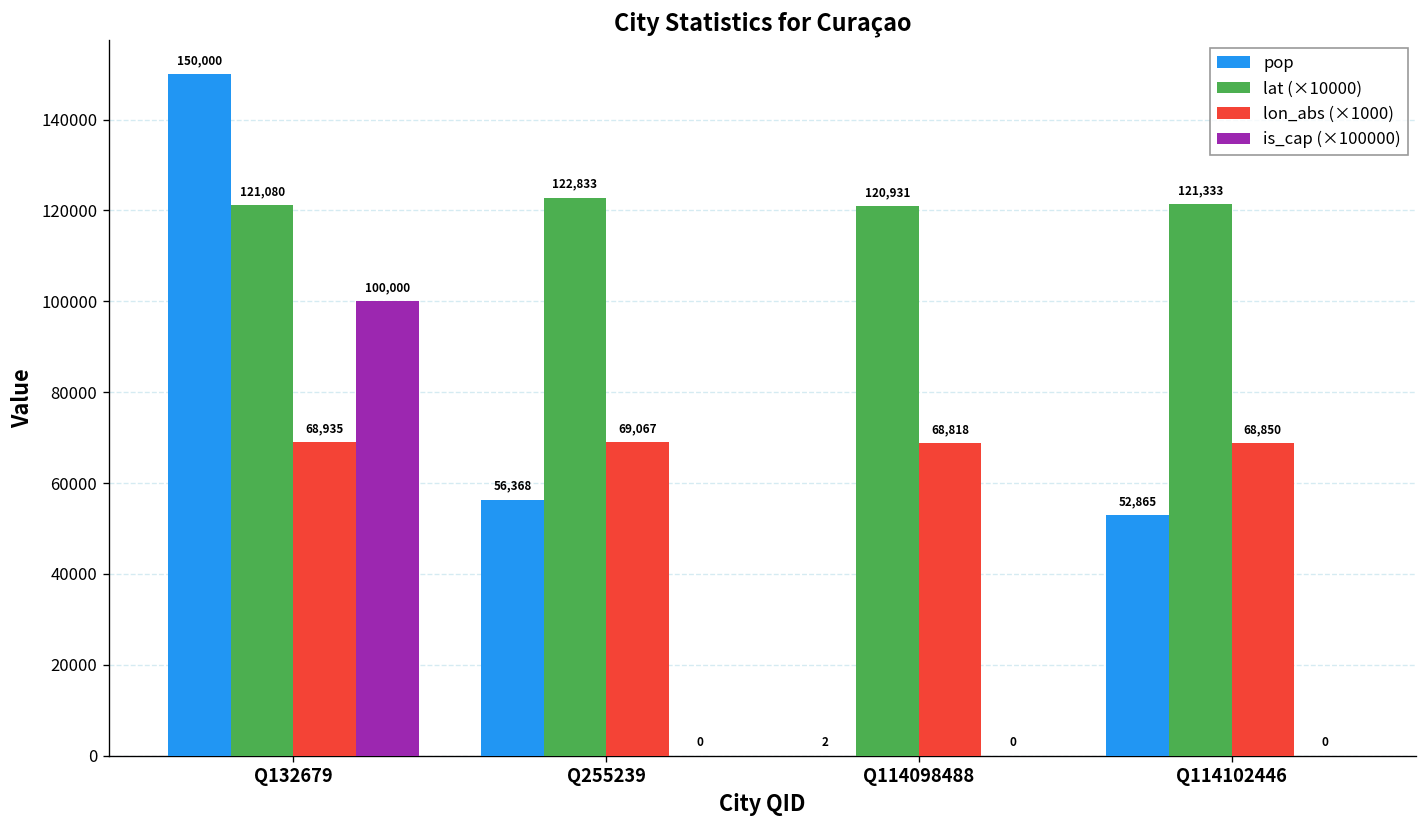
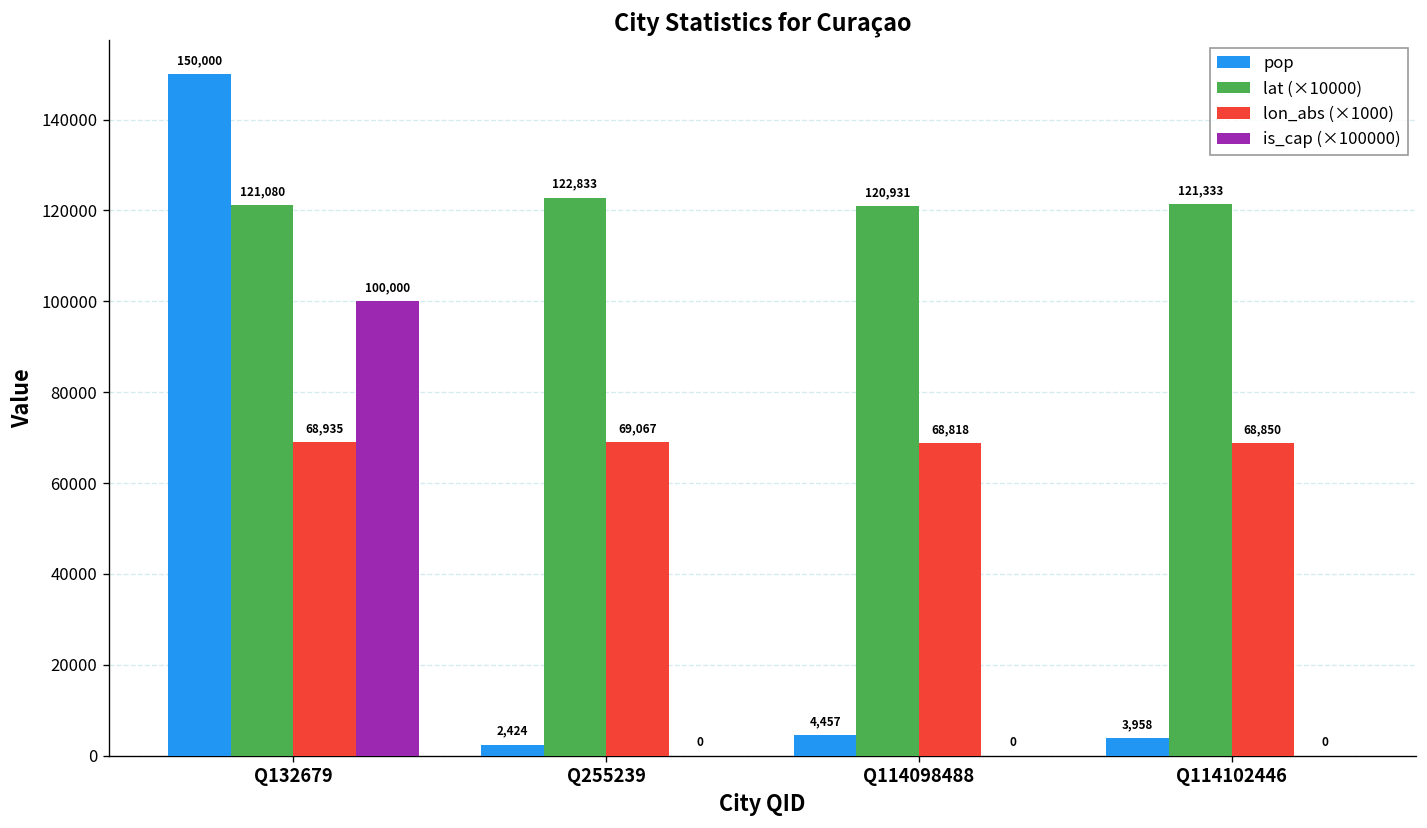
pop, Q255239: 56,368 -> 2,424
pop, Q114098488: 2 -> 4,457
pop, Q114102446: 52,865 -> 3,958
